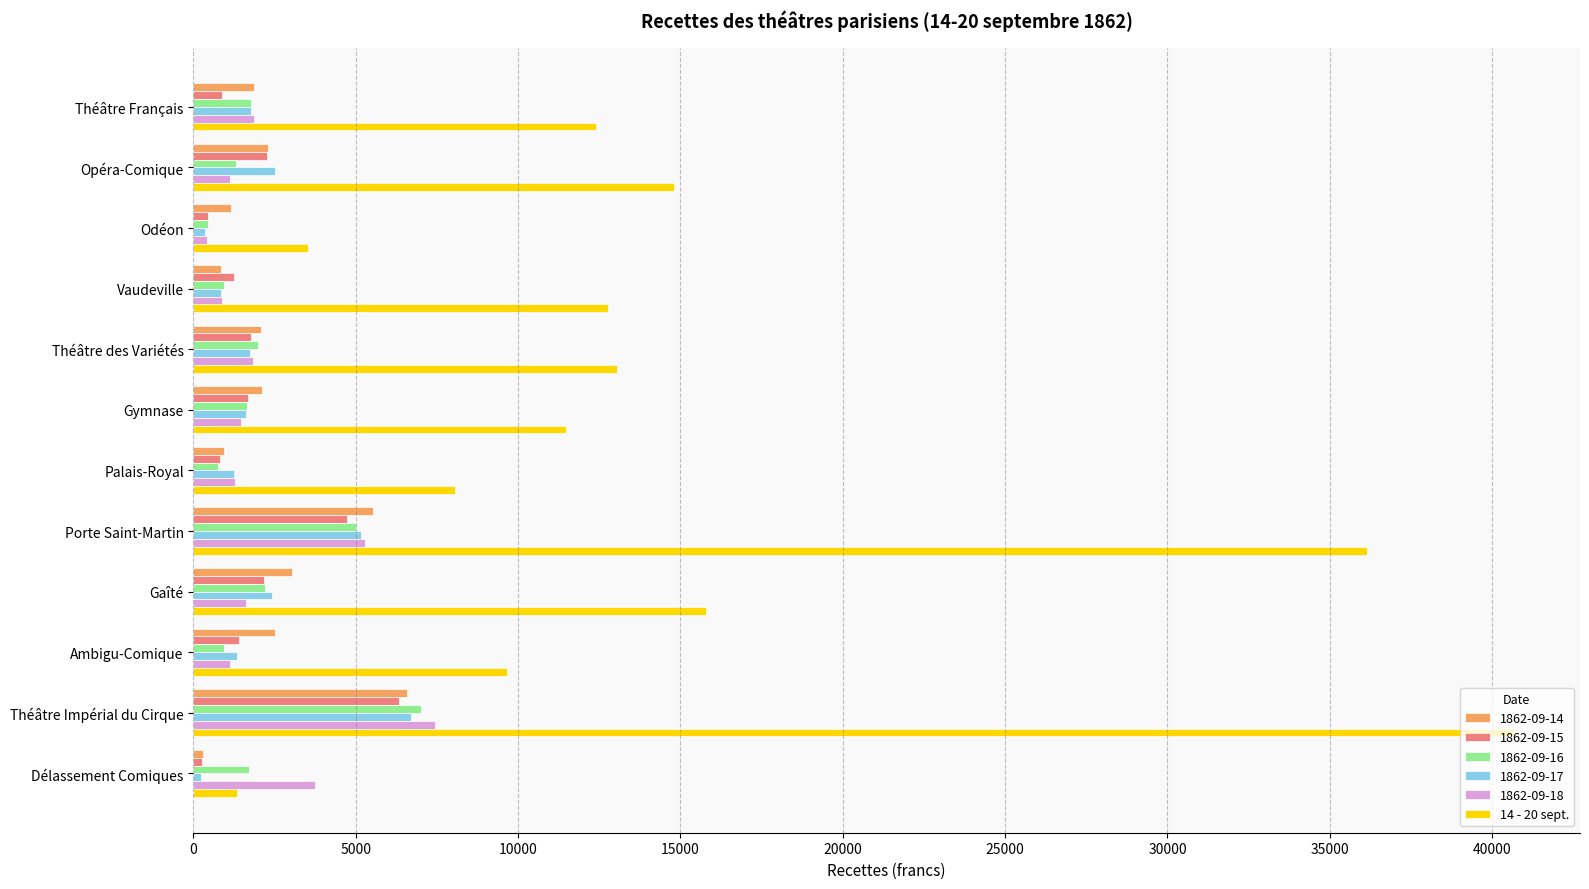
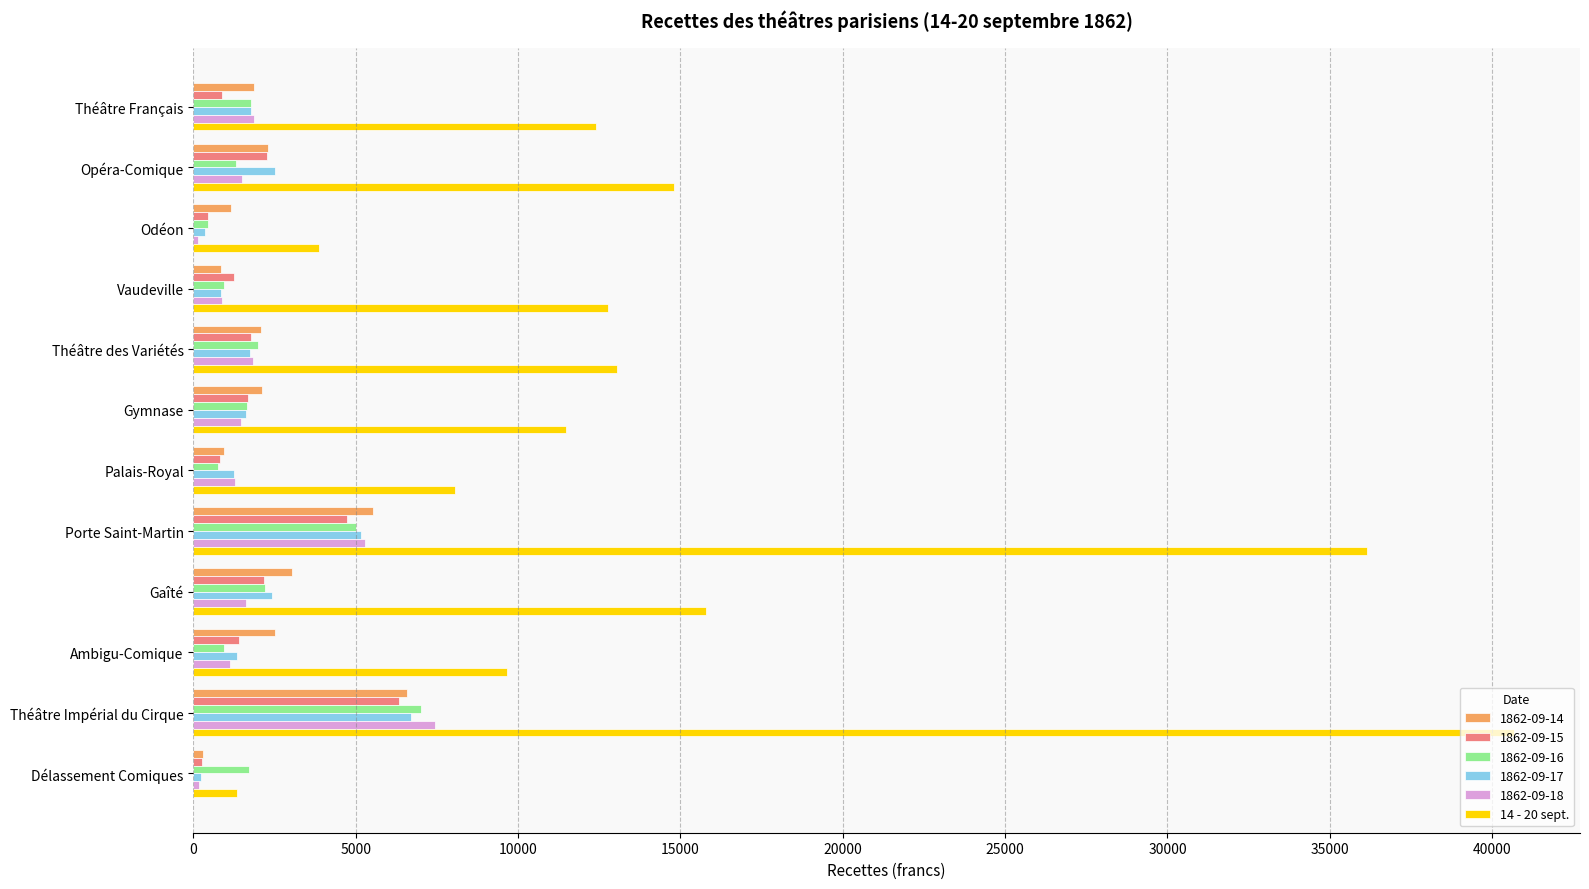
1862-09-18, Opéra-Comique: 1100 -> 1500
1862-09-18, Odéon: 400 -> 100
14 - 20 sept., Odéon: 3500 -> 3900
1862-09-18, Délassement Comiques: 3800 -> 200
